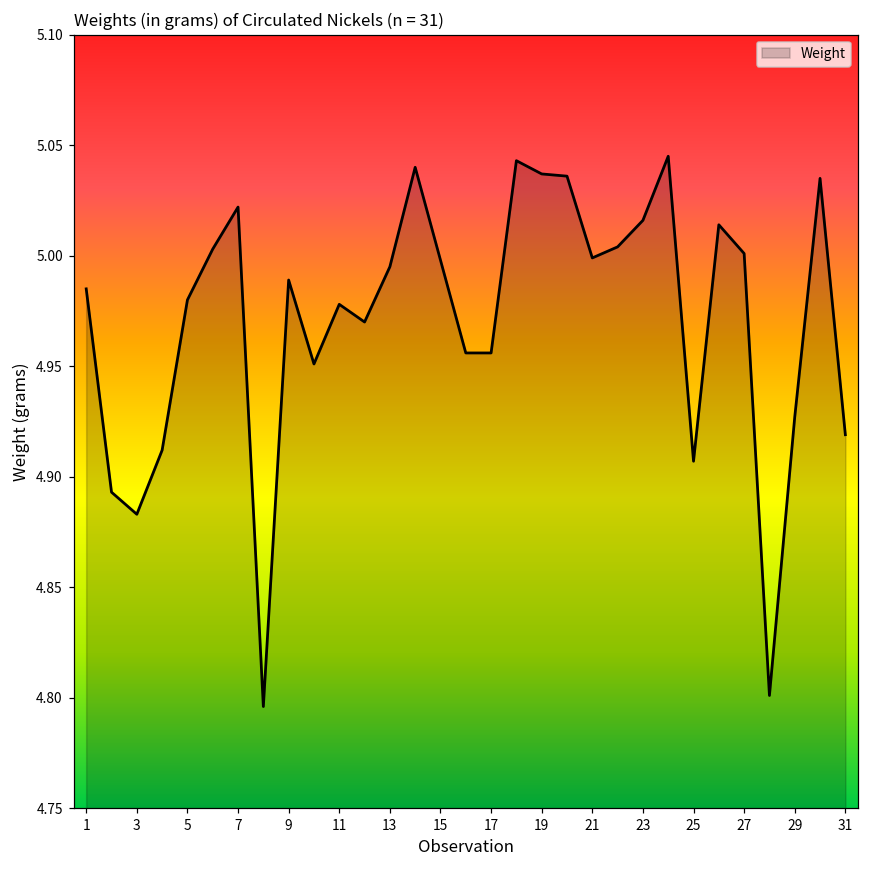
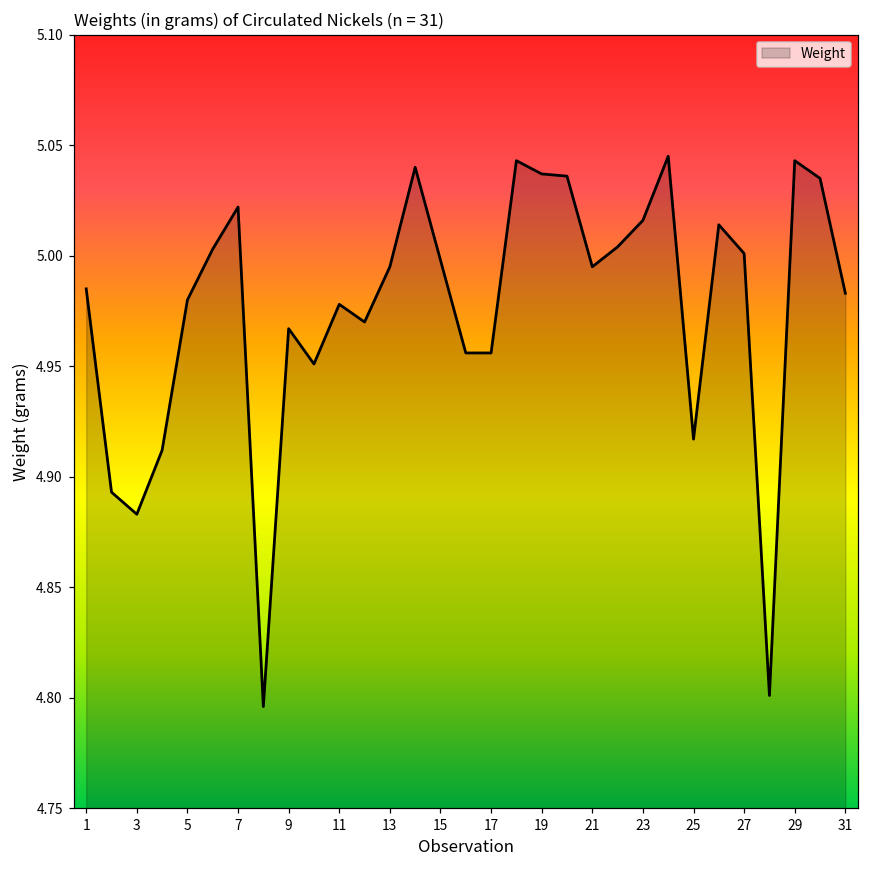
9: 4.989 -> 4.967
21: 4.999 -> 4.995
25: 4.907 -> 4.917
29: 4.927 -> 5.043
31: 4.919 -> 4.983
